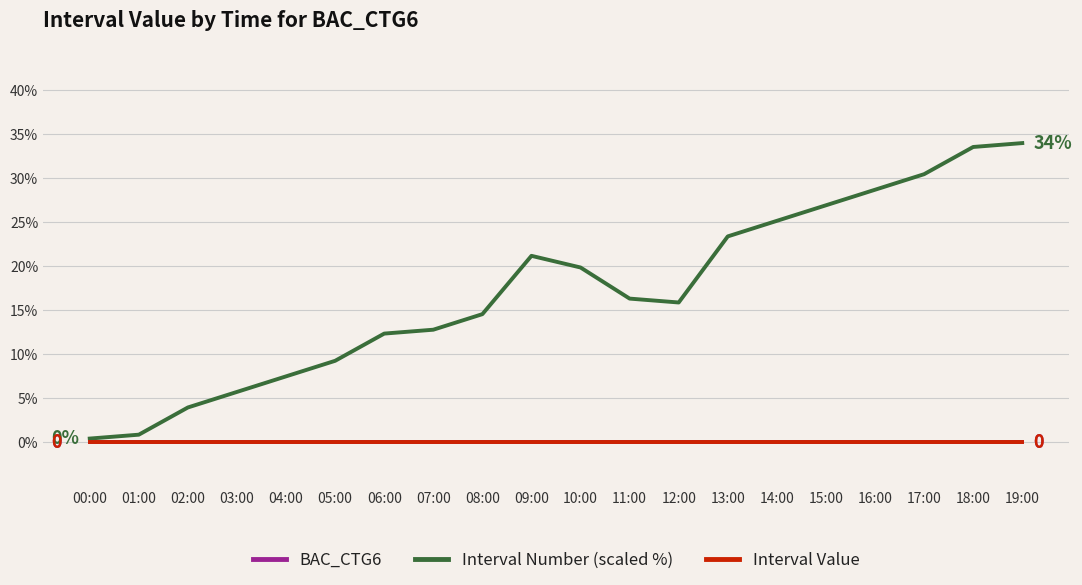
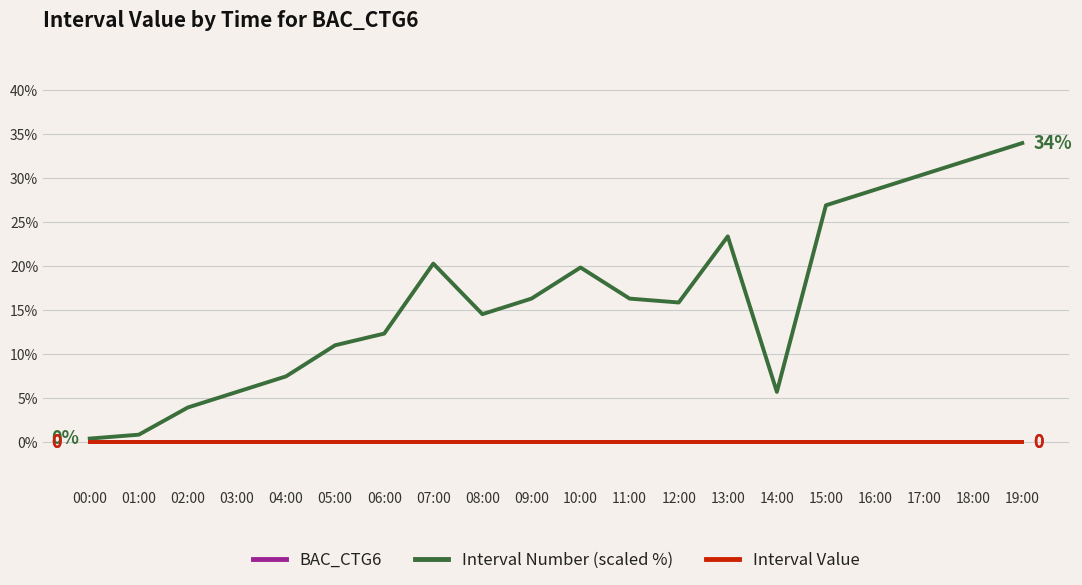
Interval Number (scaled %), 05:00: 9% -> 11%
Interval Number (scaled %), 07:00: 13% -> 20%
Interval Number (scaled %), 09:00: 21% -> 16%
Interval Number (scaled %), 14:00: 25% -> 6%
Interval Number (scaled %), 18:00: 34% -> 32%
